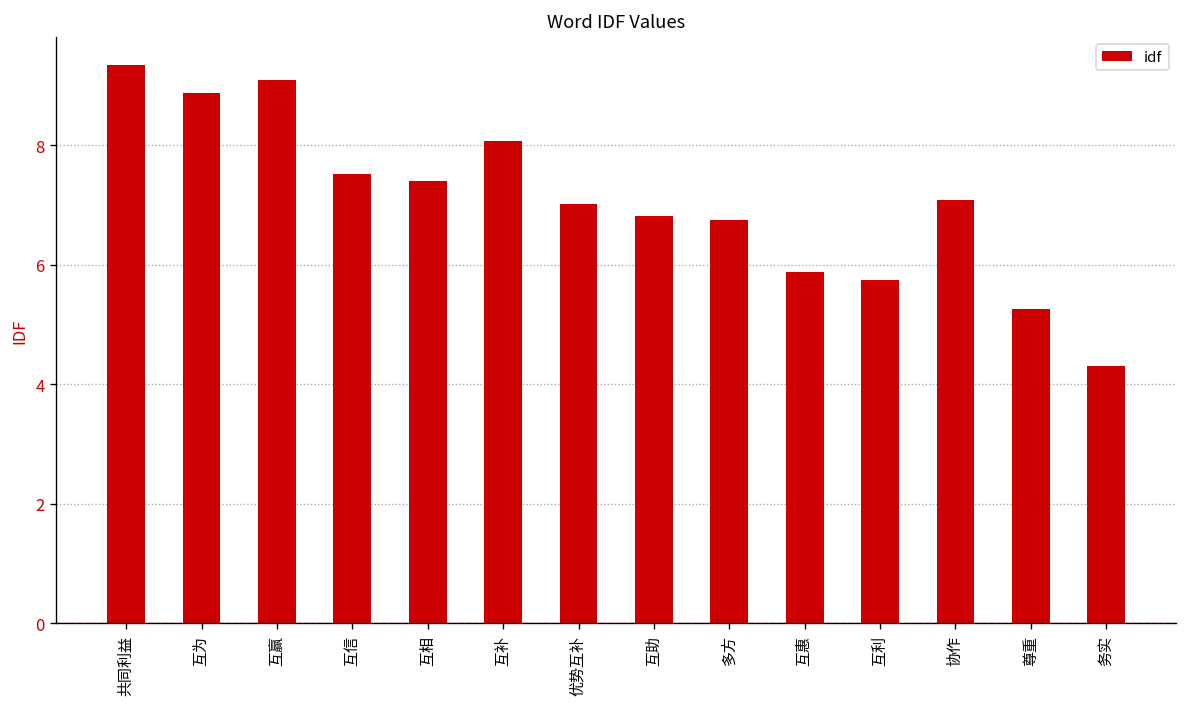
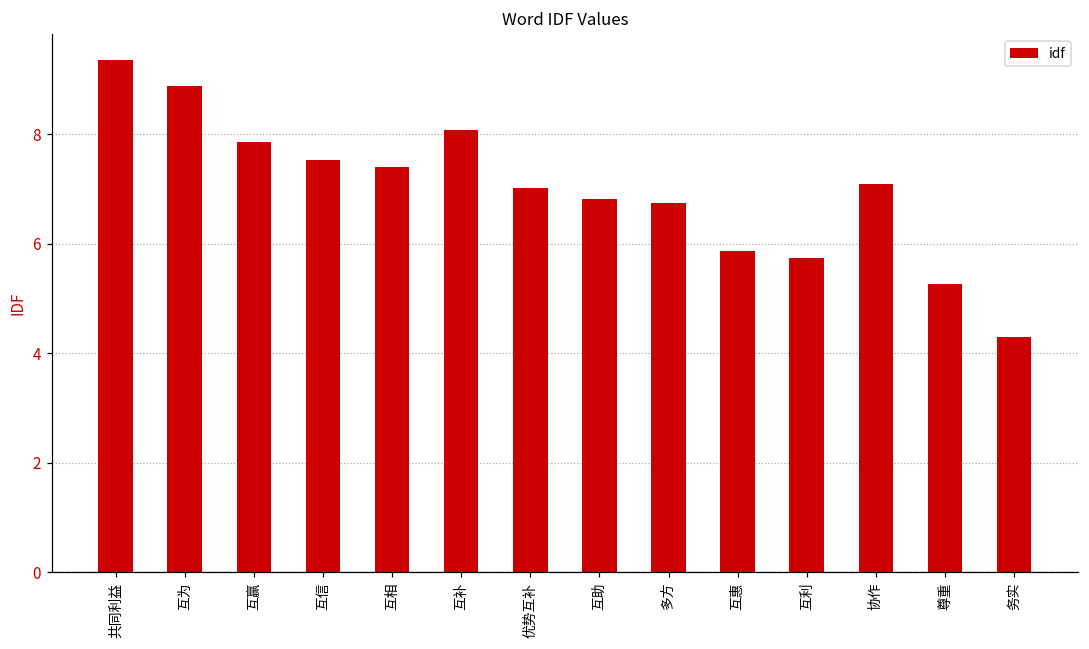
互赢: 9.1 -> 7.9
